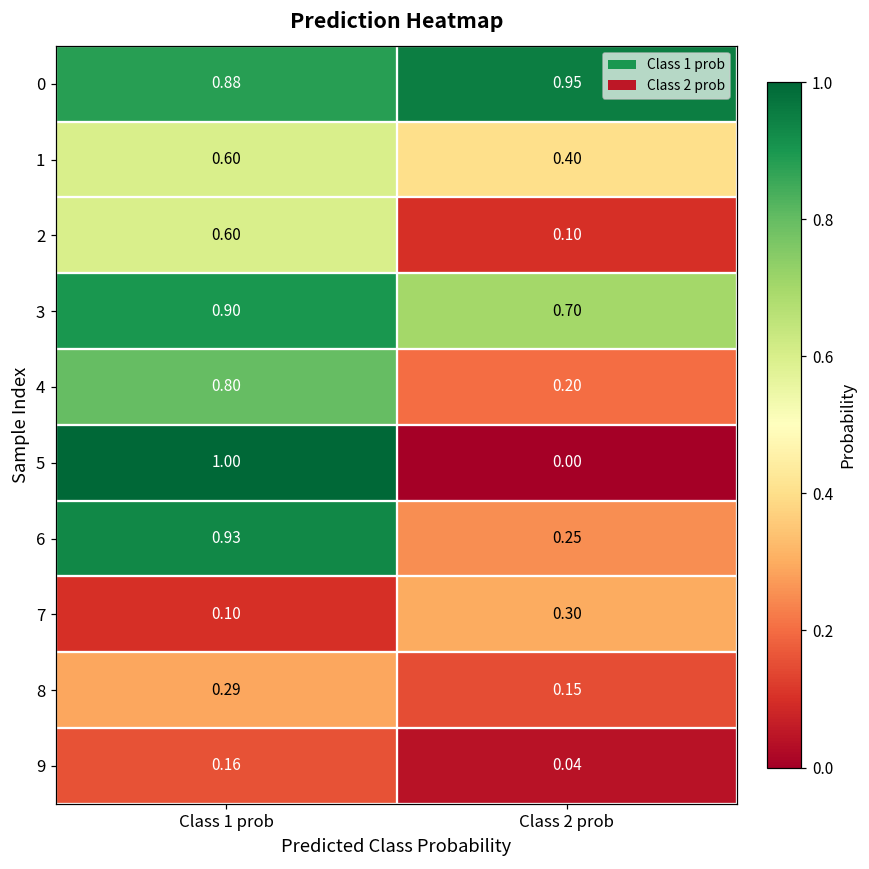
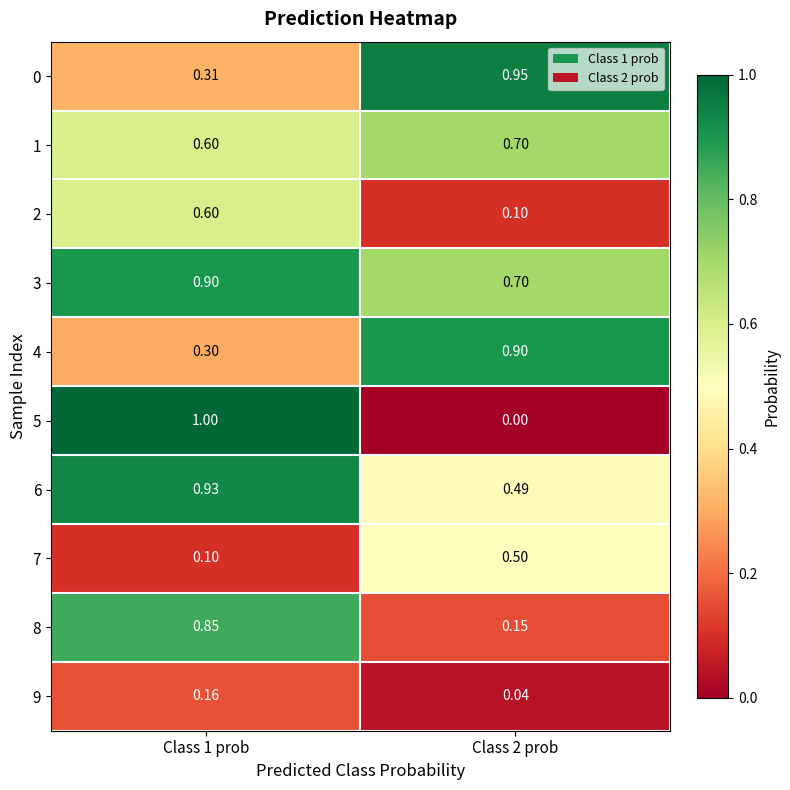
0, Class 1 prob: 0.88 -> 0.31
1, Class 2 prob: 0.40 -> 0.70
4, Class 1 prob: 0.80 -> 0.30
4, Class 2 prob: 0.20 -> 0.90
6, Class 2 prob: 0.25 -> 0.49
7, Class 2 prob: 0.30 -> 0.50
8, Class 1 prob: 0.29 -> 0.85
